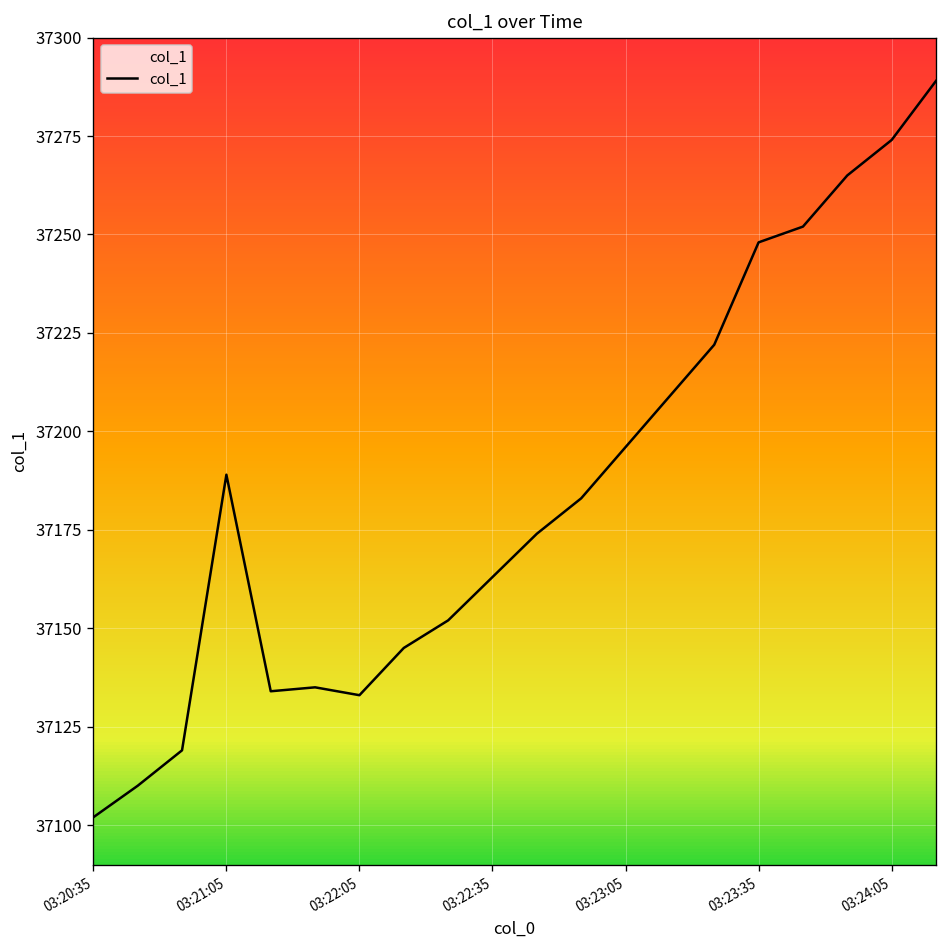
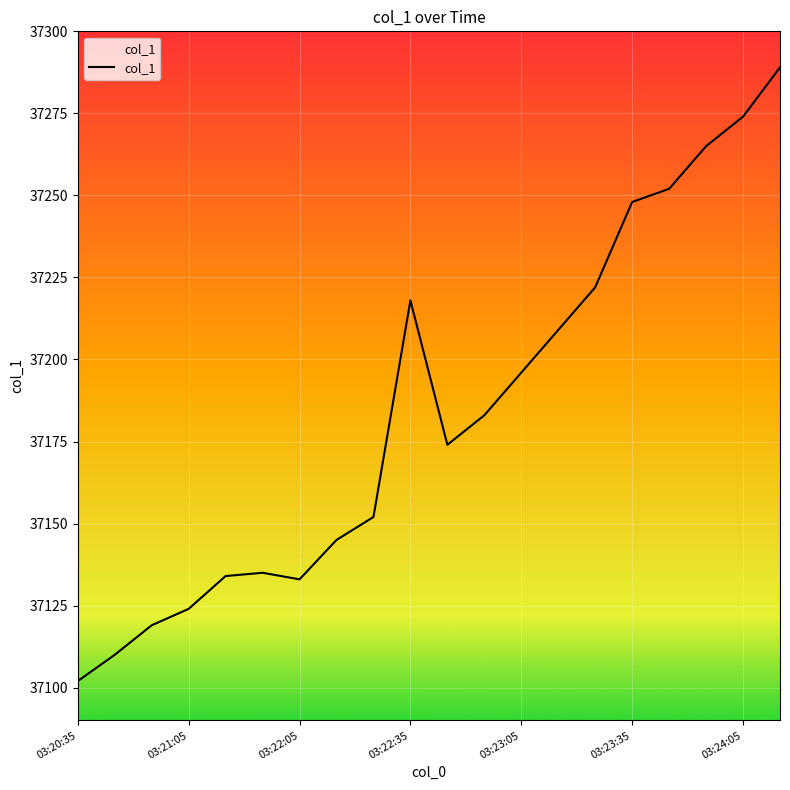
03:21:05: 37189 -> 37124
03:22:35: 37163 -> 37218
